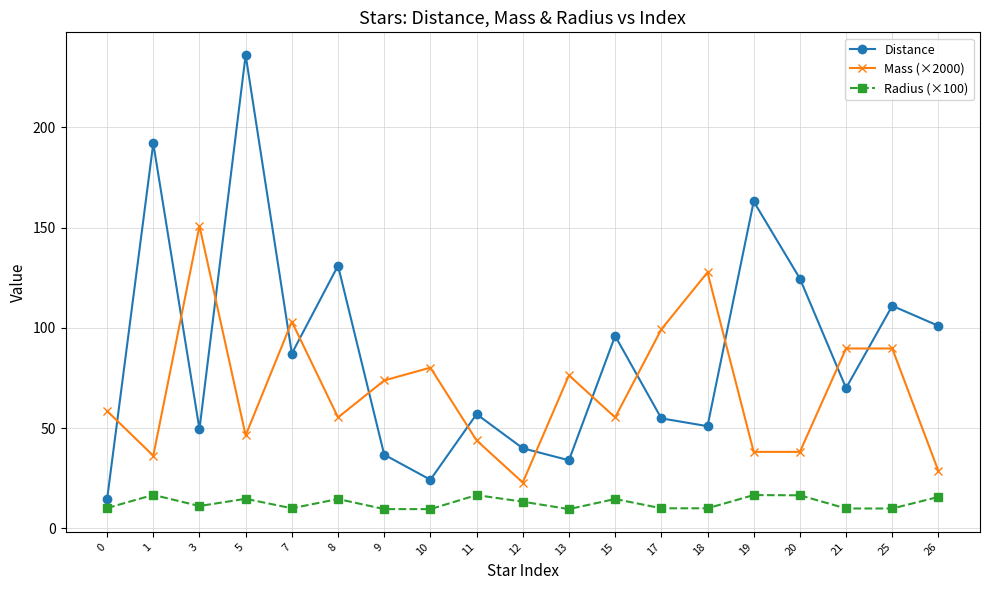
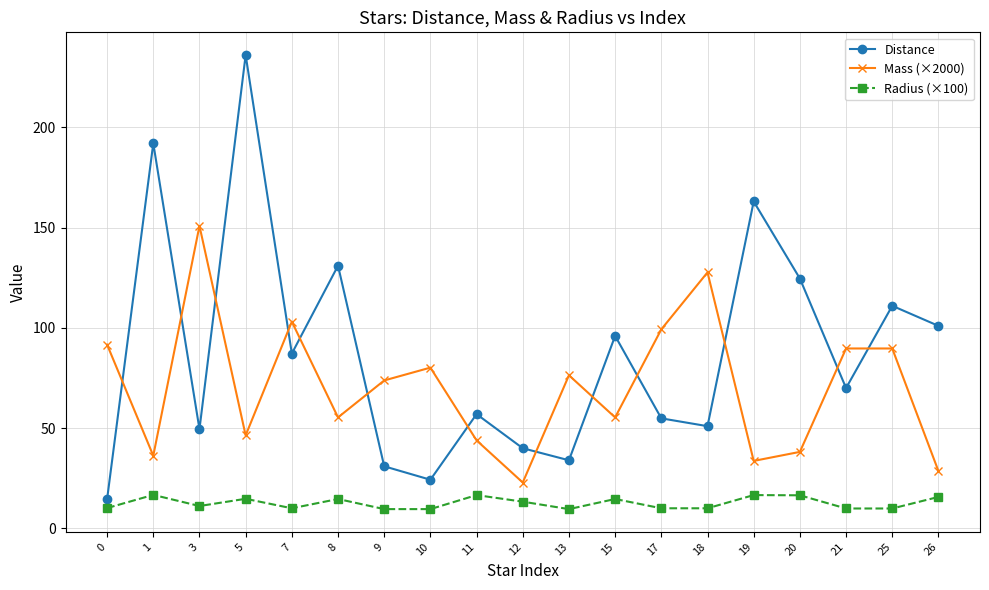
Mass (×2000), 0: 59 -> 92
Distance, 9: 37 -> 31
Mass (×2000), 19: 38 -> 34
